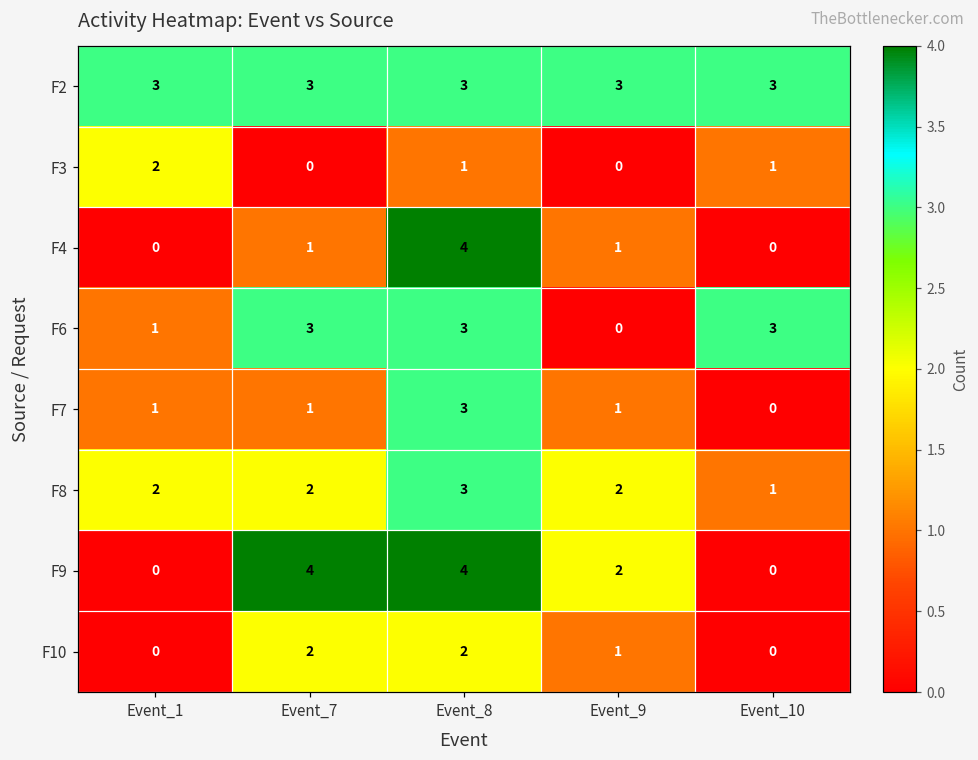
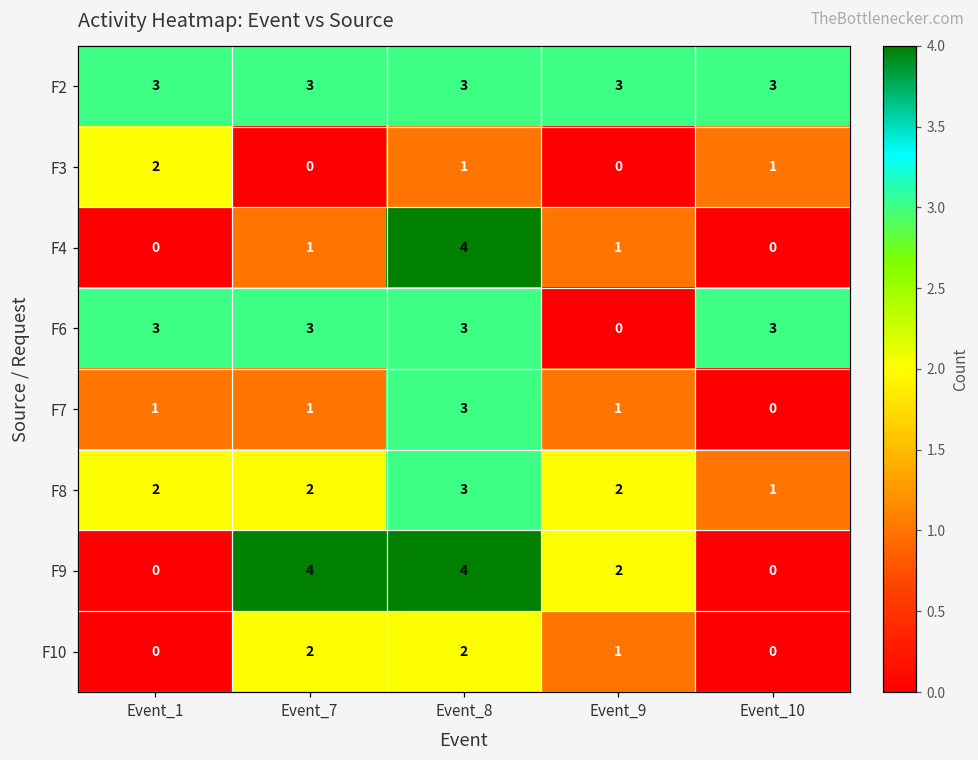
F6, Event_1: 1 -> 3
